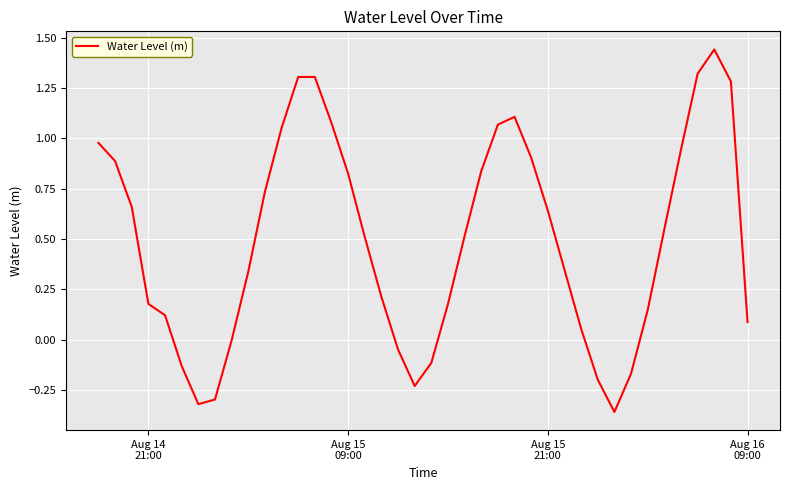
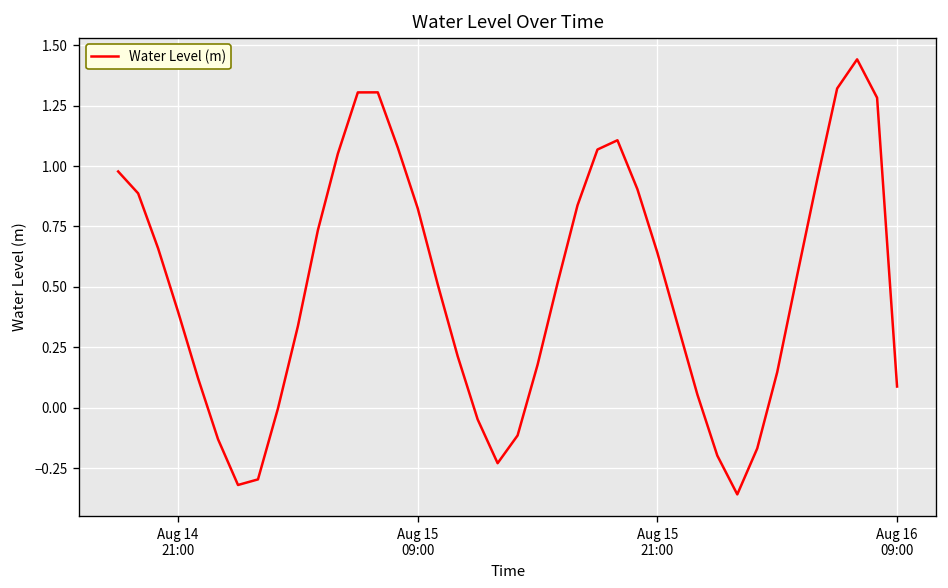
Aug 14 21:00: 0.18 -> 0.40
